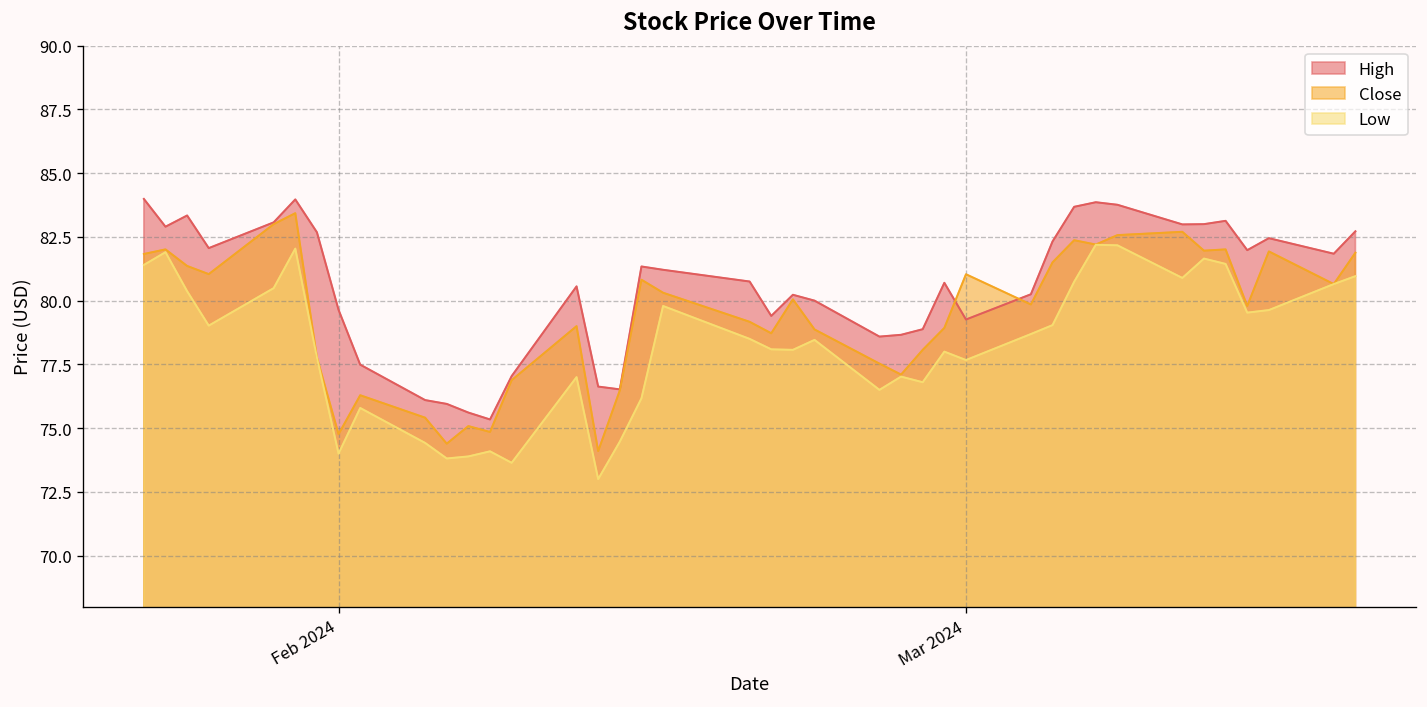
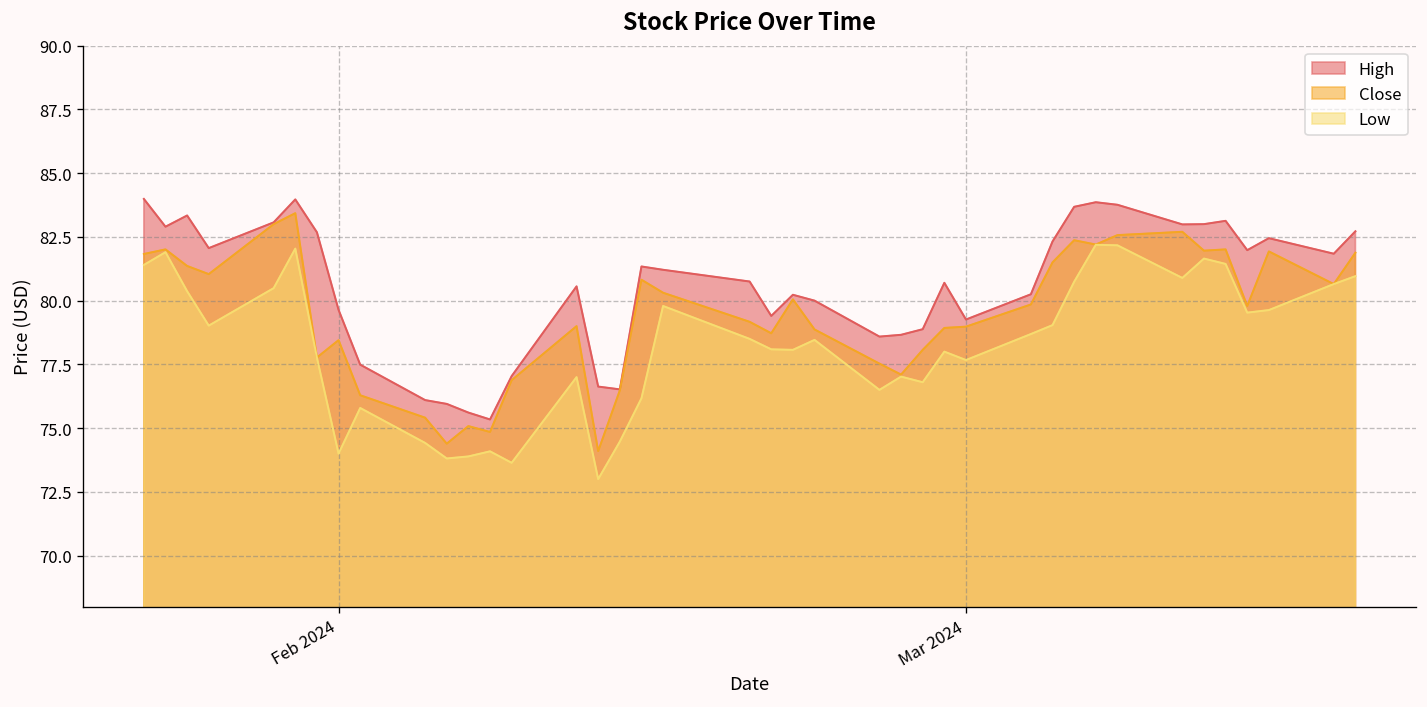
Close, Feb 2024: 74.8 -> 78.4
Close, Mar 2024: 81.0 -> 79.0
